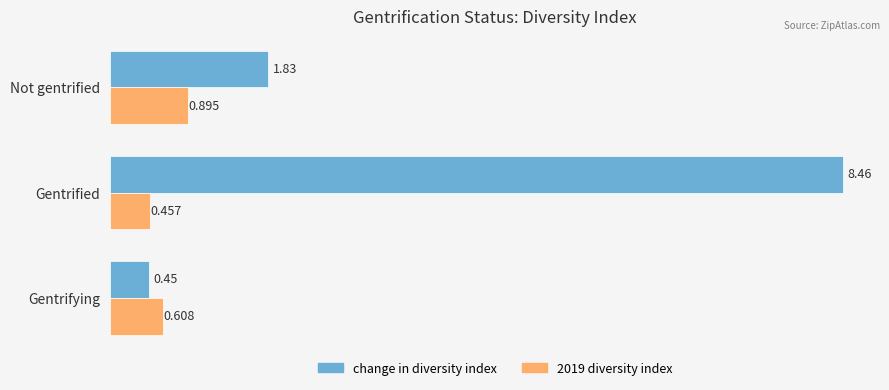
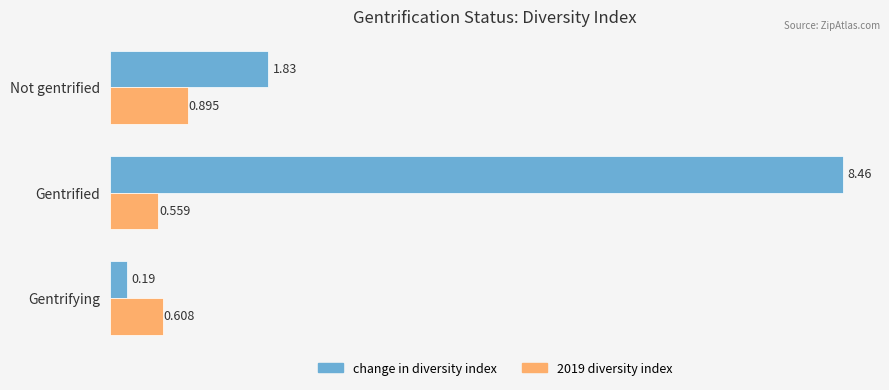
2019 diversity index, Gentrified: 0.457 -> 0.559
change in diversity index, Gentrifying: 0.45 -> 0.19
